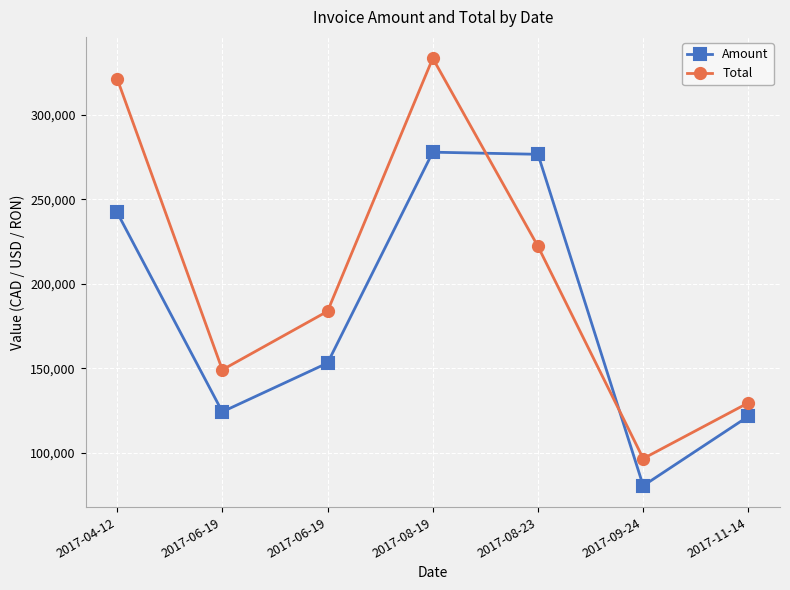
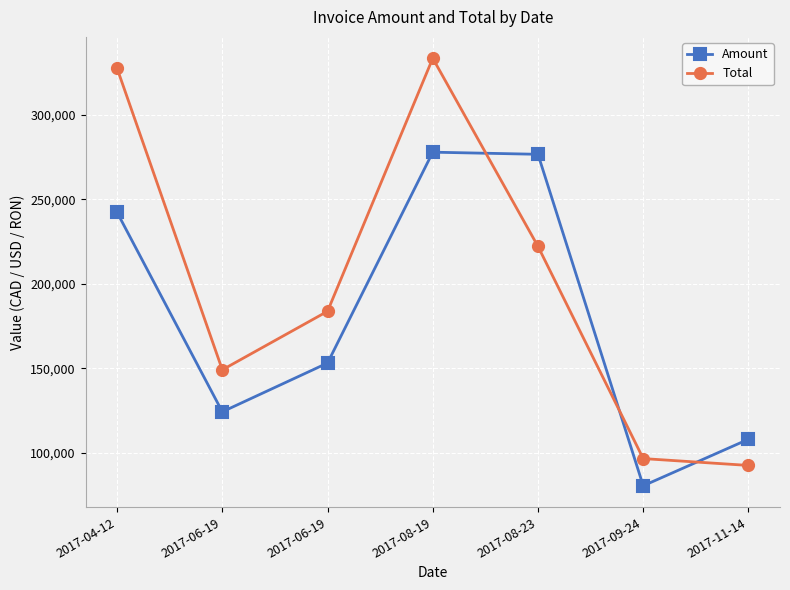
Total, 2017-04-12: 321,000 -> 328,000
Amount, 2017-11-14: 122,000 -> 108,000
Total, 2017-11-14: 130,000 -> 93,000
